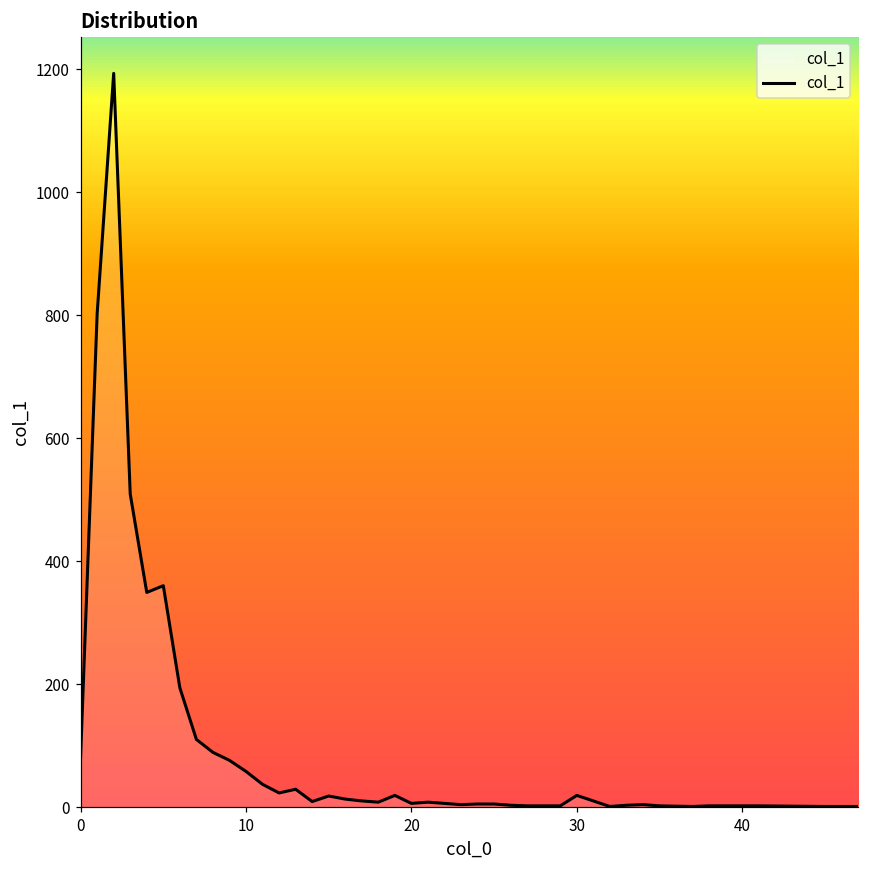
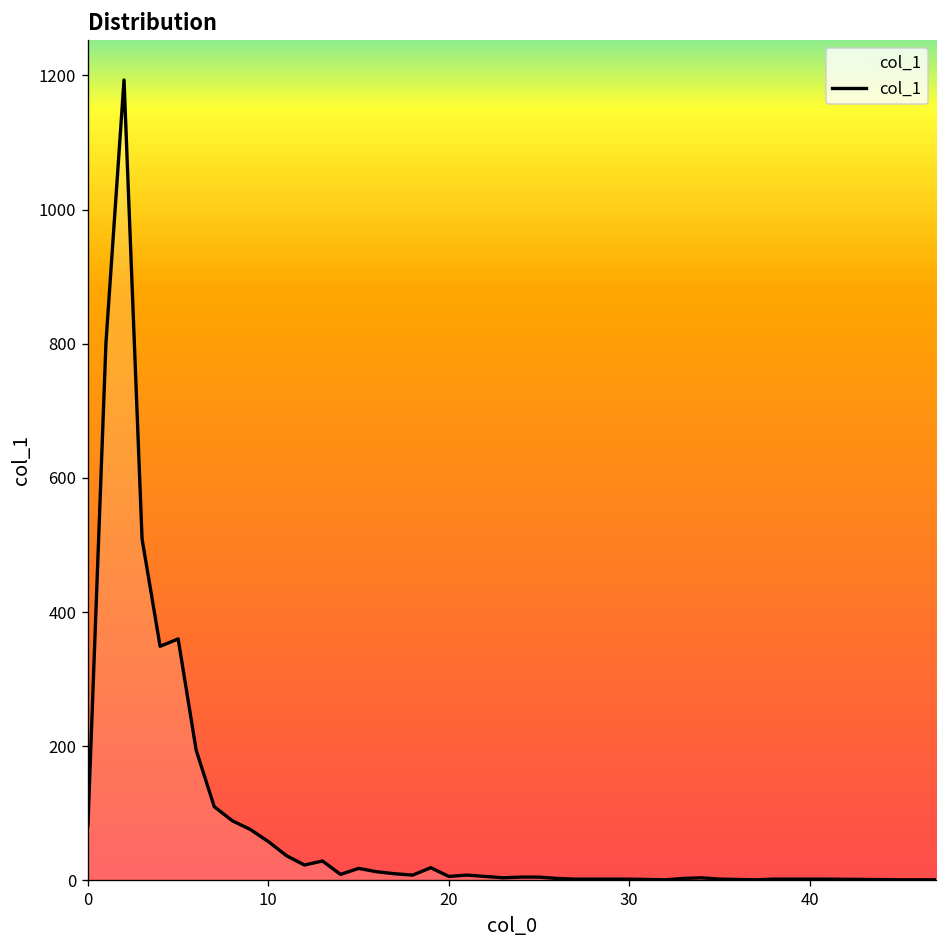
30: 20 -> 0
